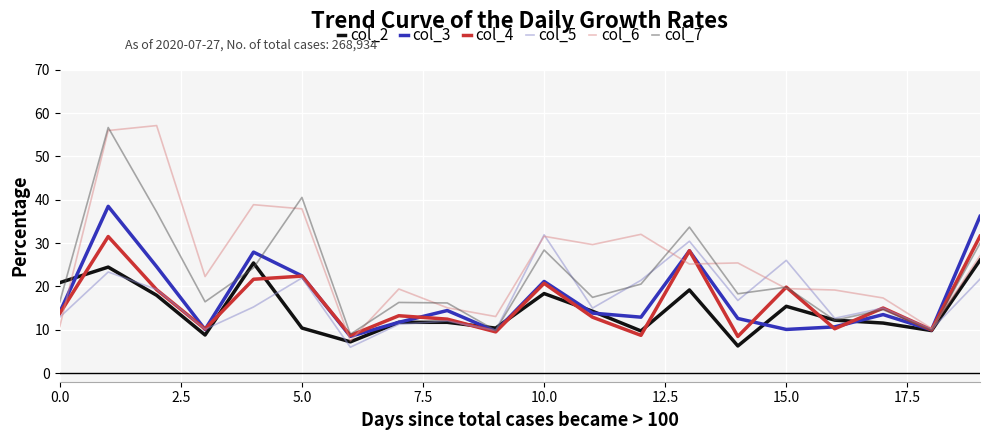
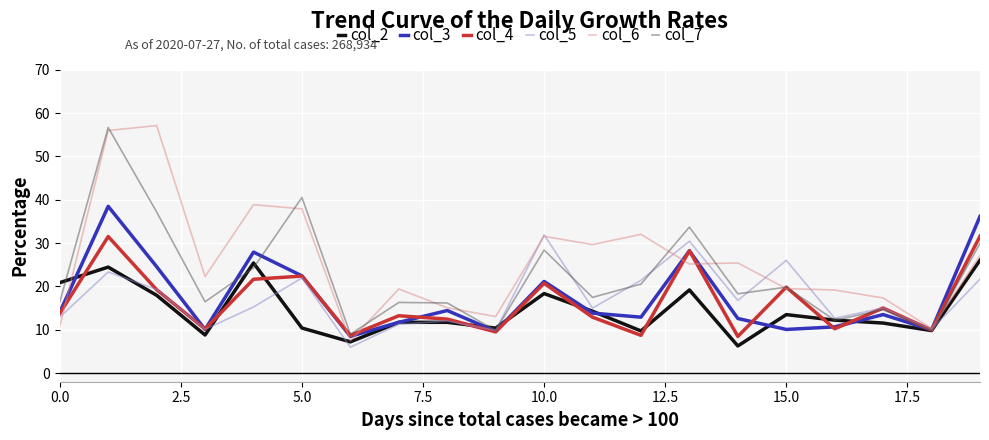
col_2, 15.0: 15 -> 13
